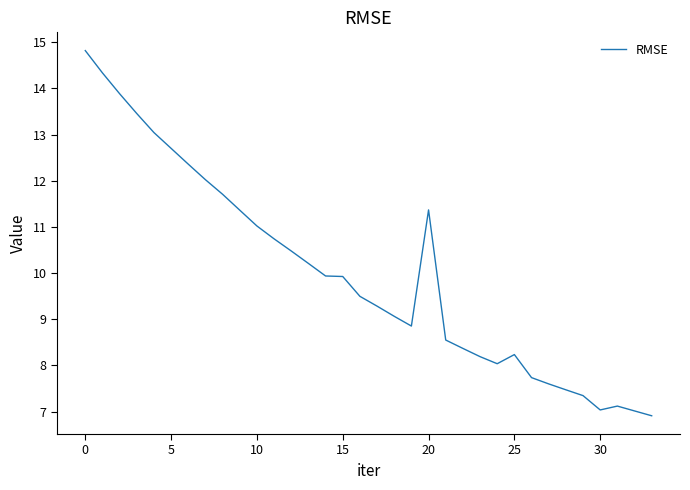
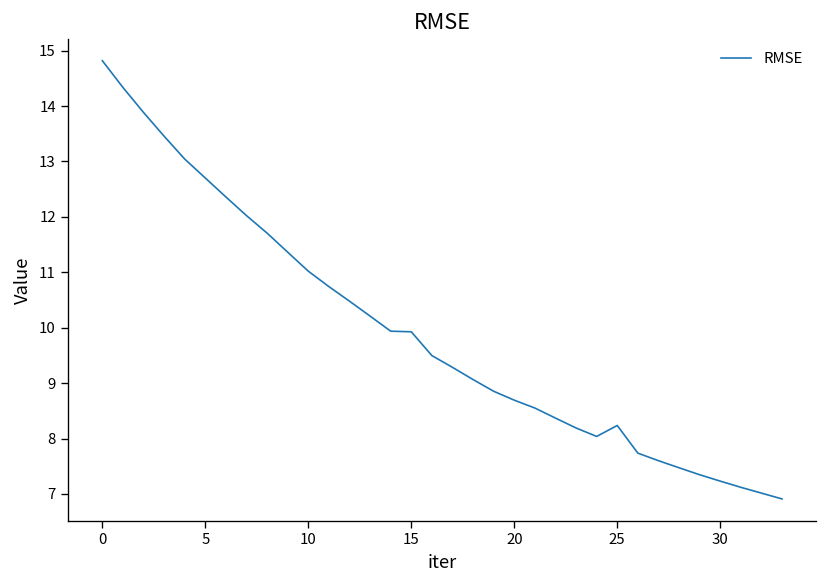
20: 11.4 -> 8.7
30: 7.0 -> 7.2
